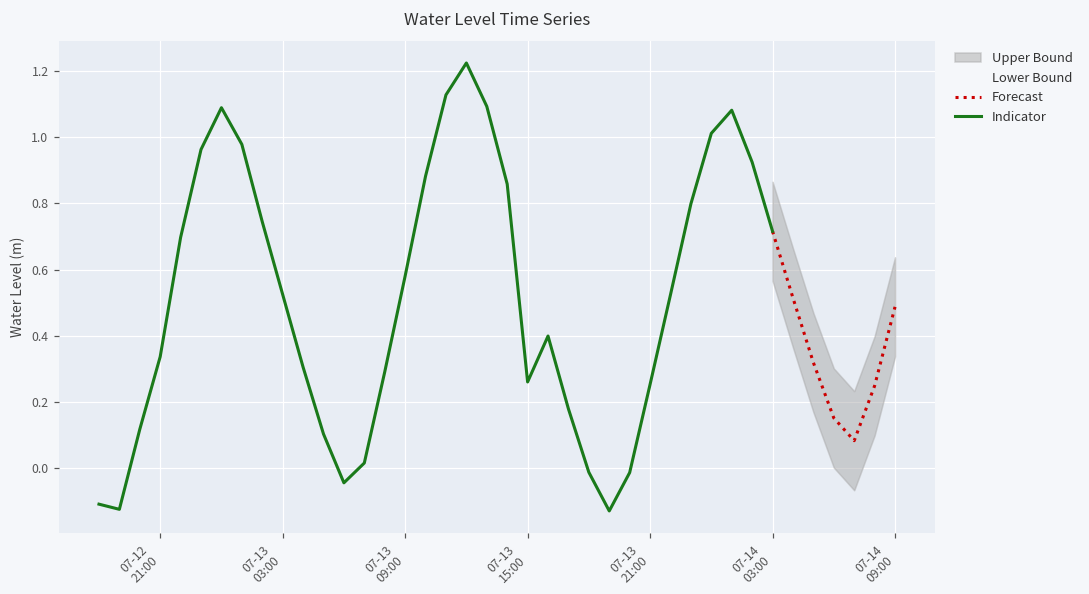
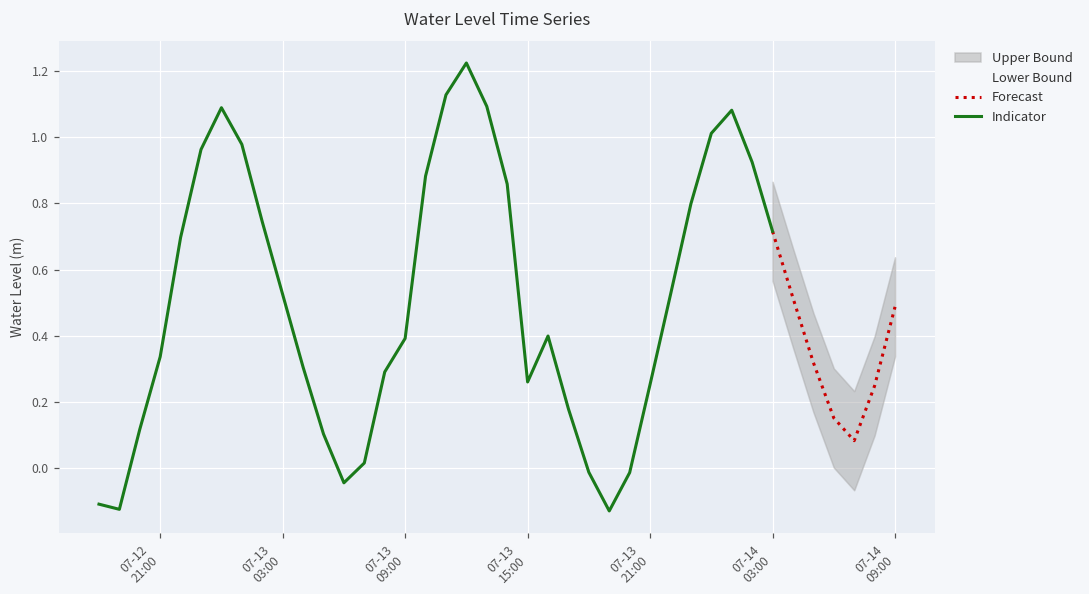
Indicator, 07-13 09:00: 0.58 -> 0.39
